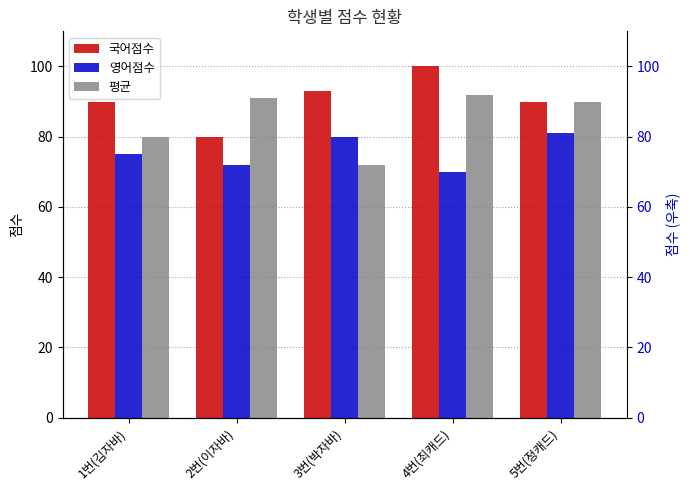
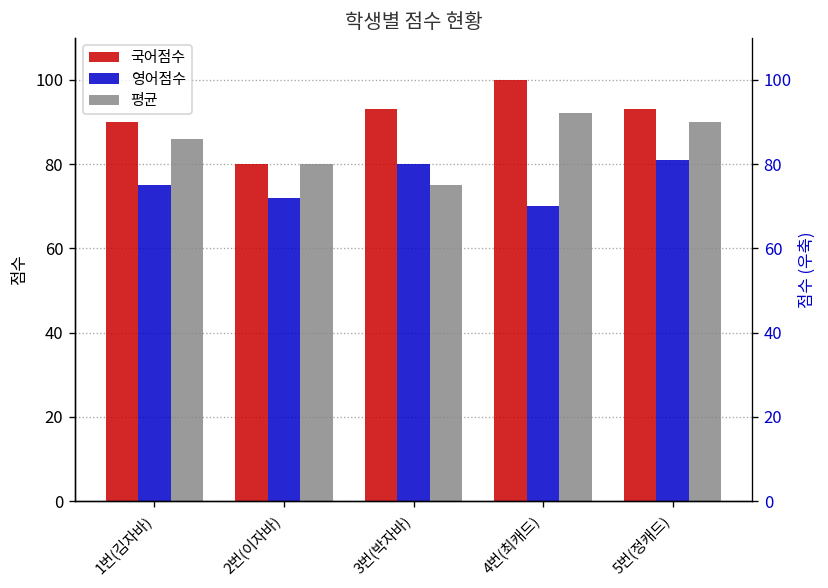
평균, 1번(김자바): 80 -> 86
평균, 2번(이자바): 91 -> 80
평균, 3번(박자바): 72 -> 75
국어점수, 5번(정캐드): 90 -> 93
